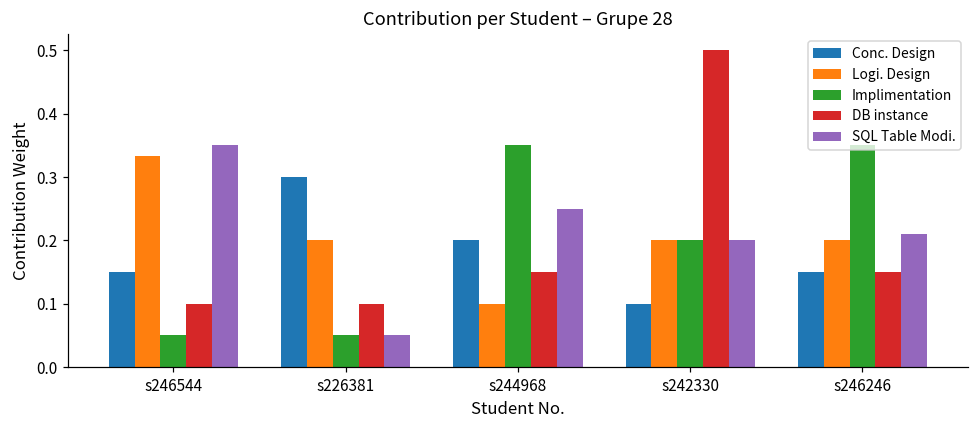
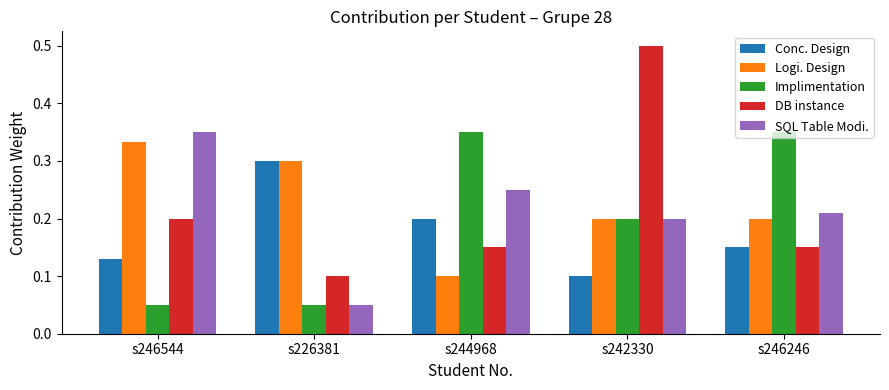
Conc. Design, s246544: 0.15 -> 0.13
DB instance, s246544: 0.1 -> 0.2
Logi. Design, s226381: 0.2 -> 0.3
